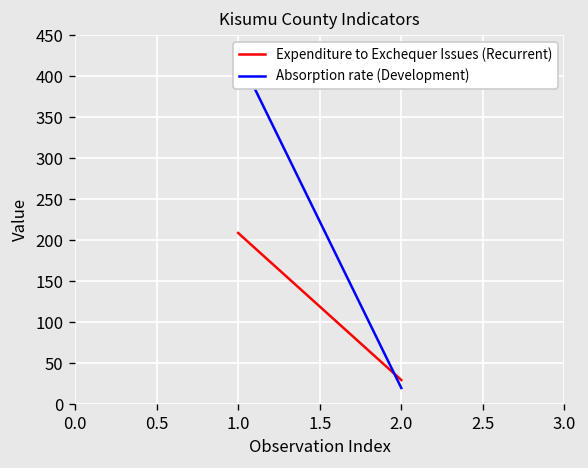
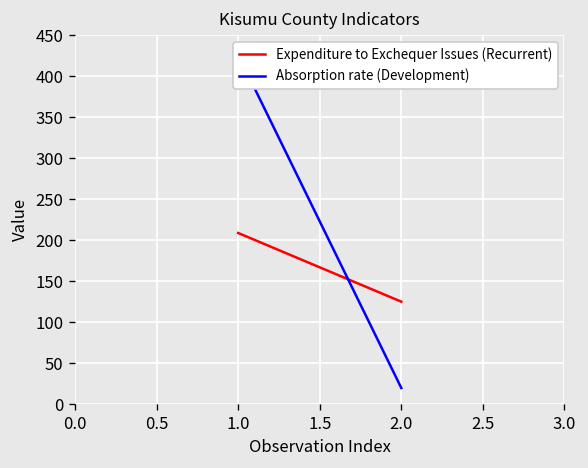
Expenditure to Exchequer Issues (Recurrent), 2.0: 30 -> 120
